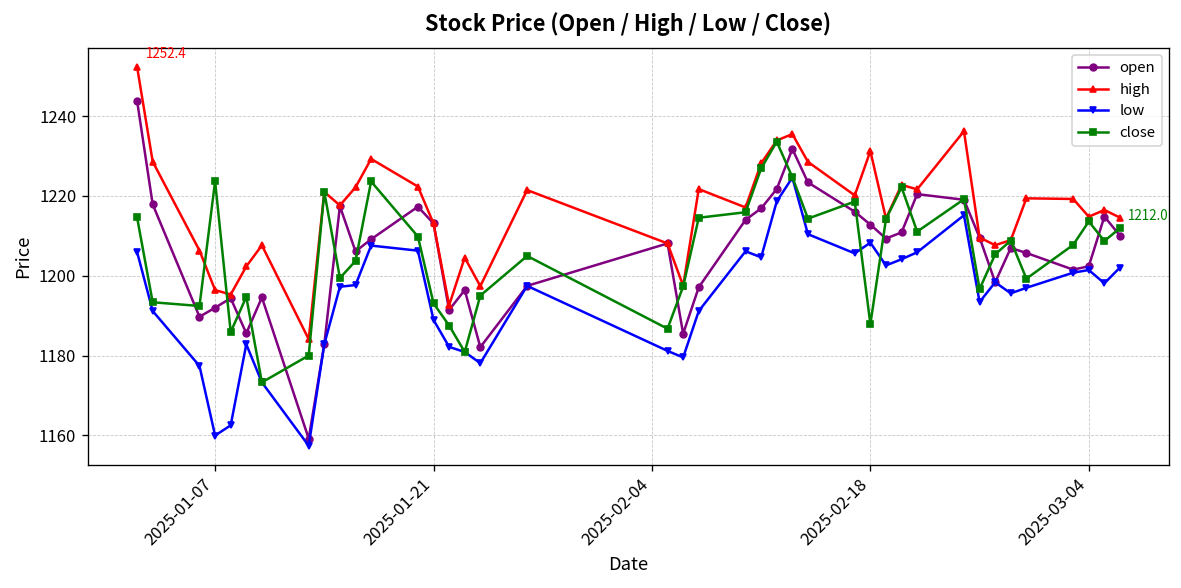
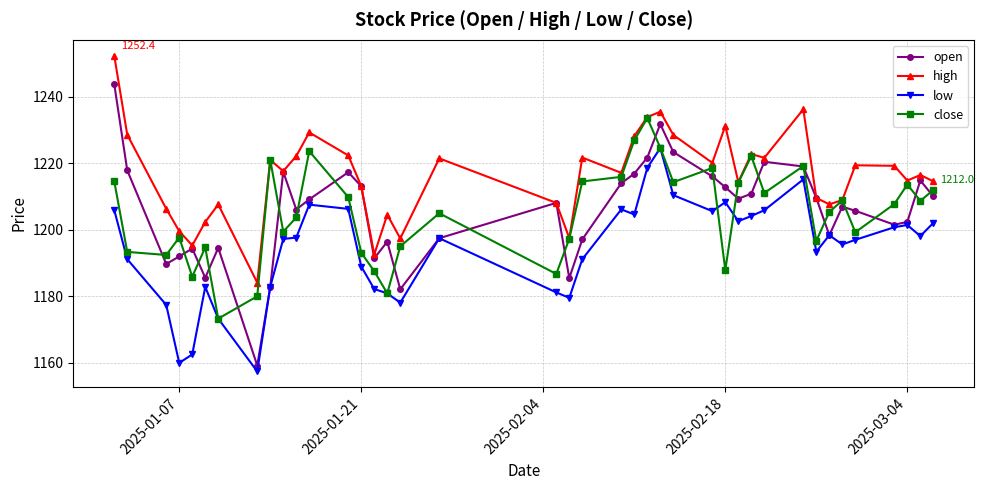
high, 2025-01-07: 1196 -> 1200
close, 2025-01-07: 1224 -> 1198
